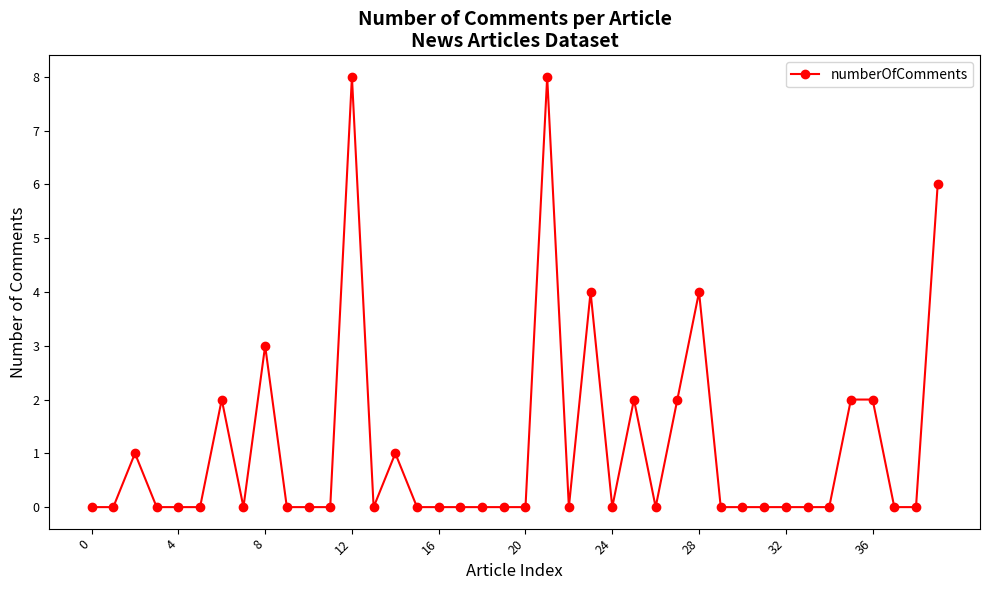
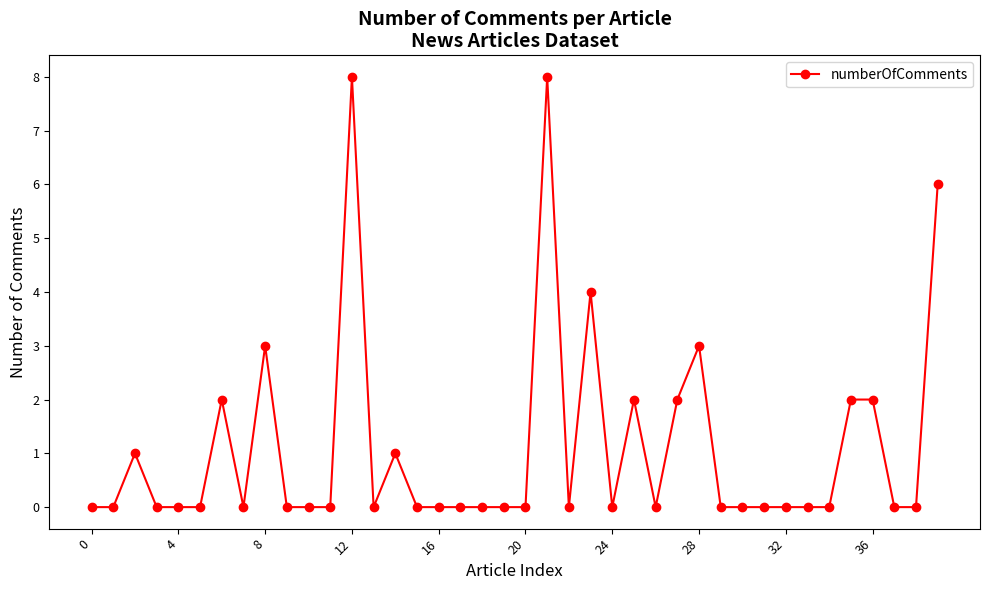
28: 4 -> 3
